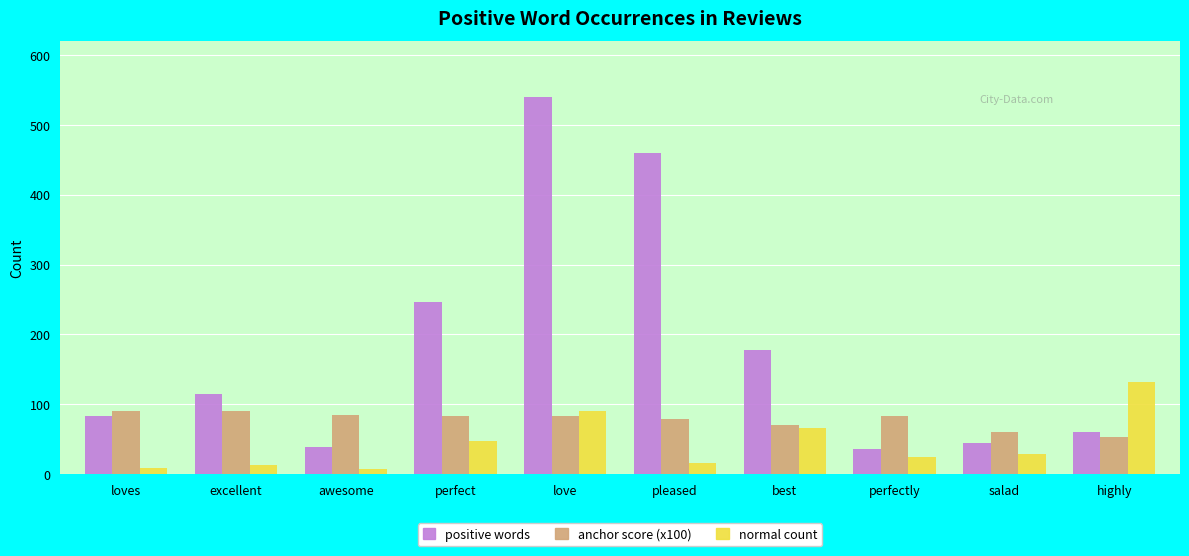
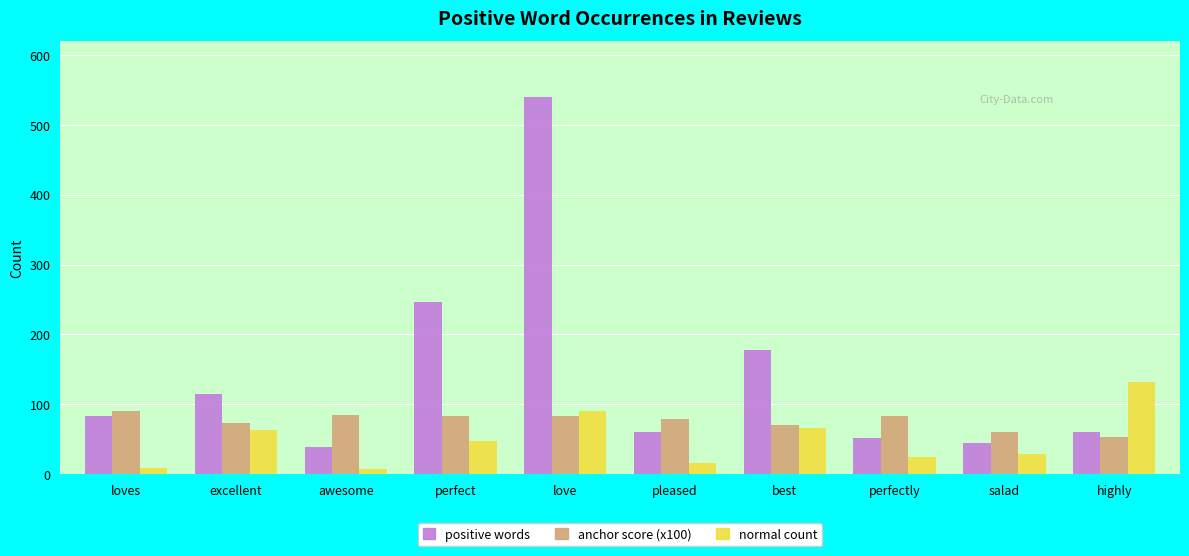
anchor score (x100), excellent: 90 -> 70
normal count, excellent: 10 -> 60
positive words, pleased: 460 -> 60
positive words, perfectly: 40 -> 50
